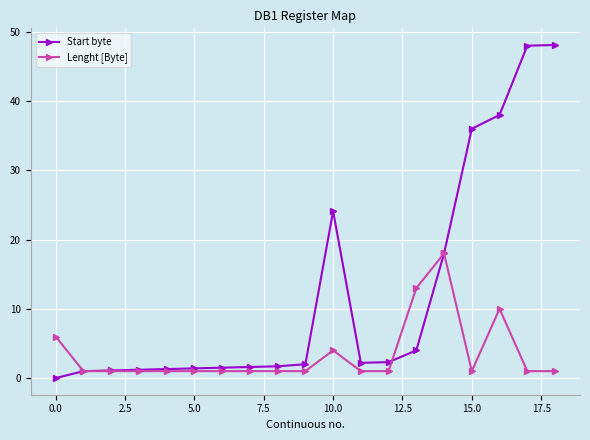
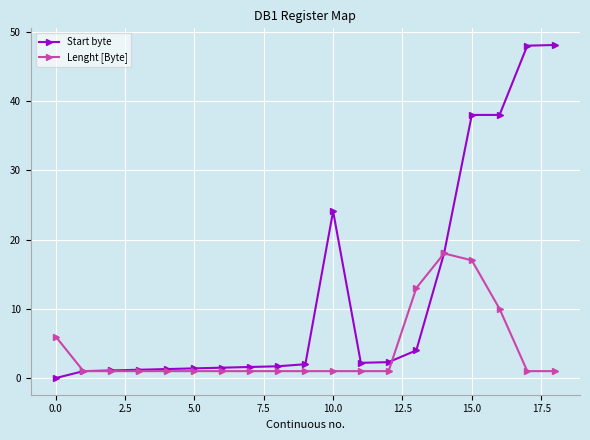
Lenght [Byte], 10.0: 4 -> 1
Start byte, 15.0: 36 -> 38
Lenght [Byte], 15.0: 1 -> 17
